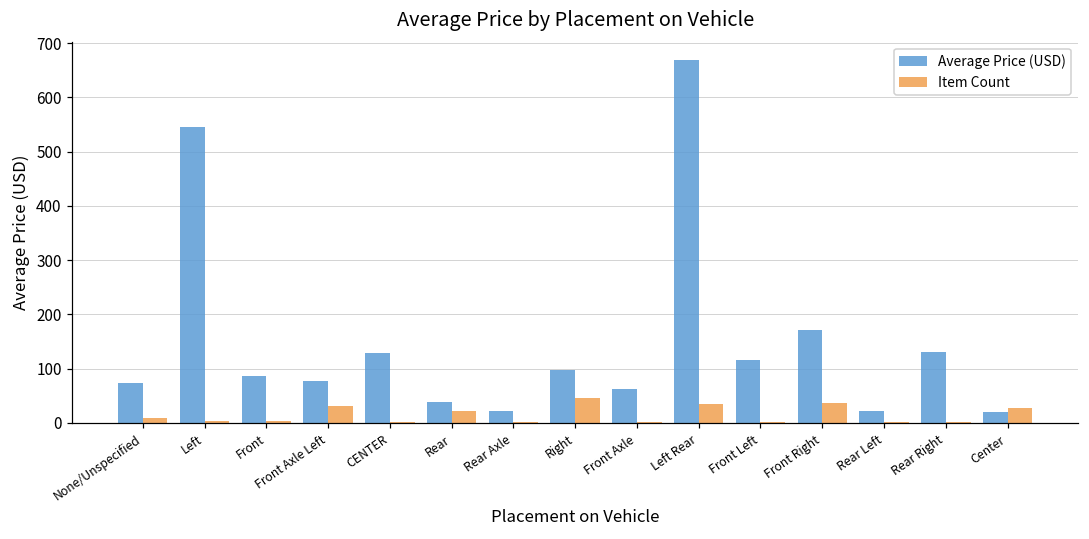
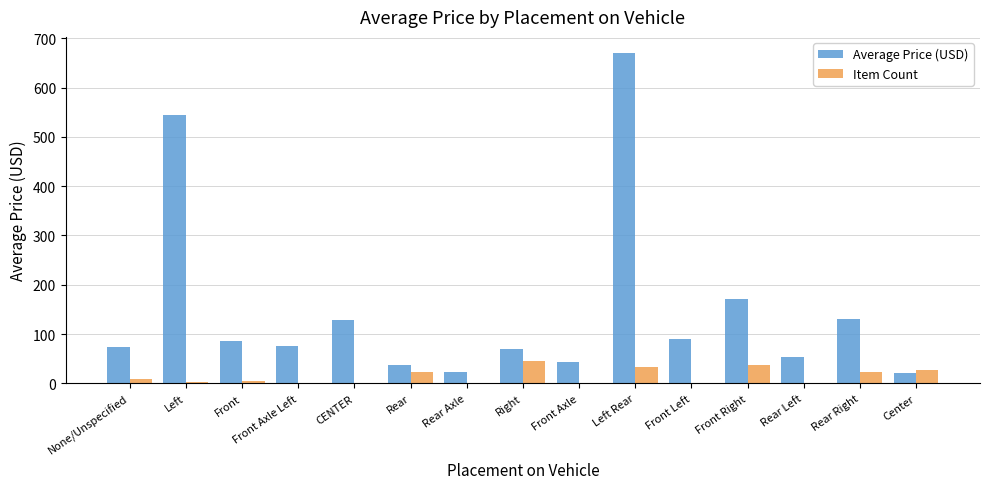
Item Count, Front Axle Left: 30 -> 0
Average Price (USD), Right: 100 -> 70
Average Price (USD), Front Axle: 60 -> 40
Average Price (USD), Front Left: 110 -> 90
Average Price (USD), Rear Left: 20 -> 50
Item Count, Rear Right: 0 -> 20
